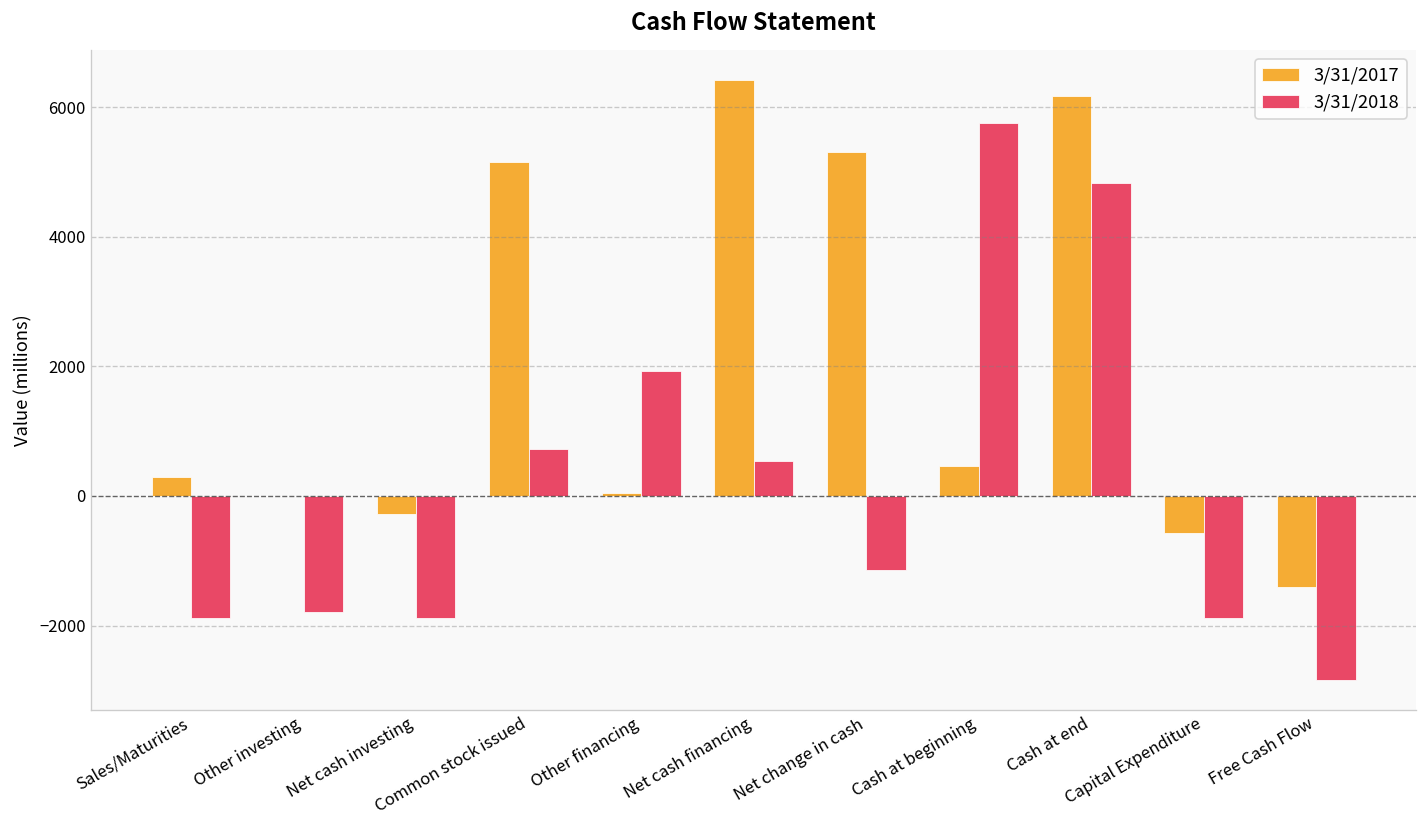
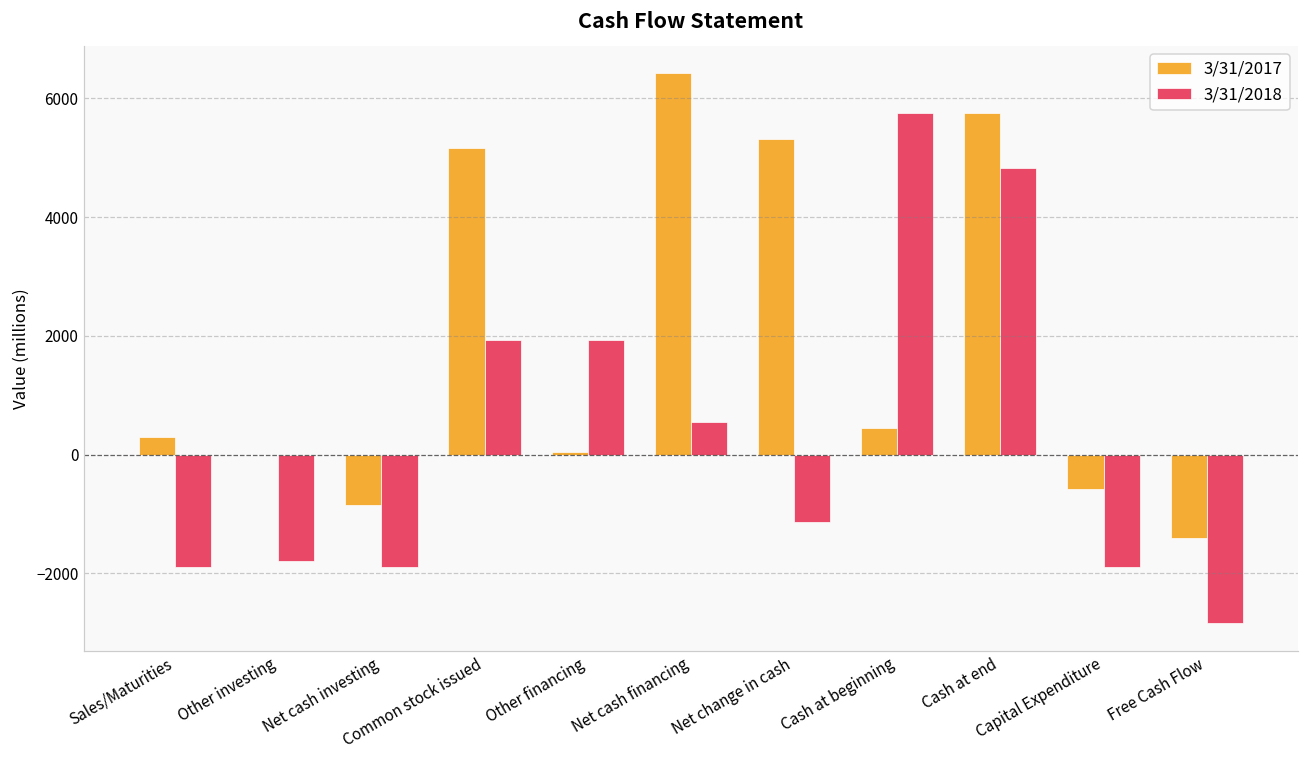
3/31/2017, Net cash investing: -300 -> -800
3/31/2018, Common stock issued: 700 -> 1900
3/31/2017, Cash at end: 6200 -> 5800
